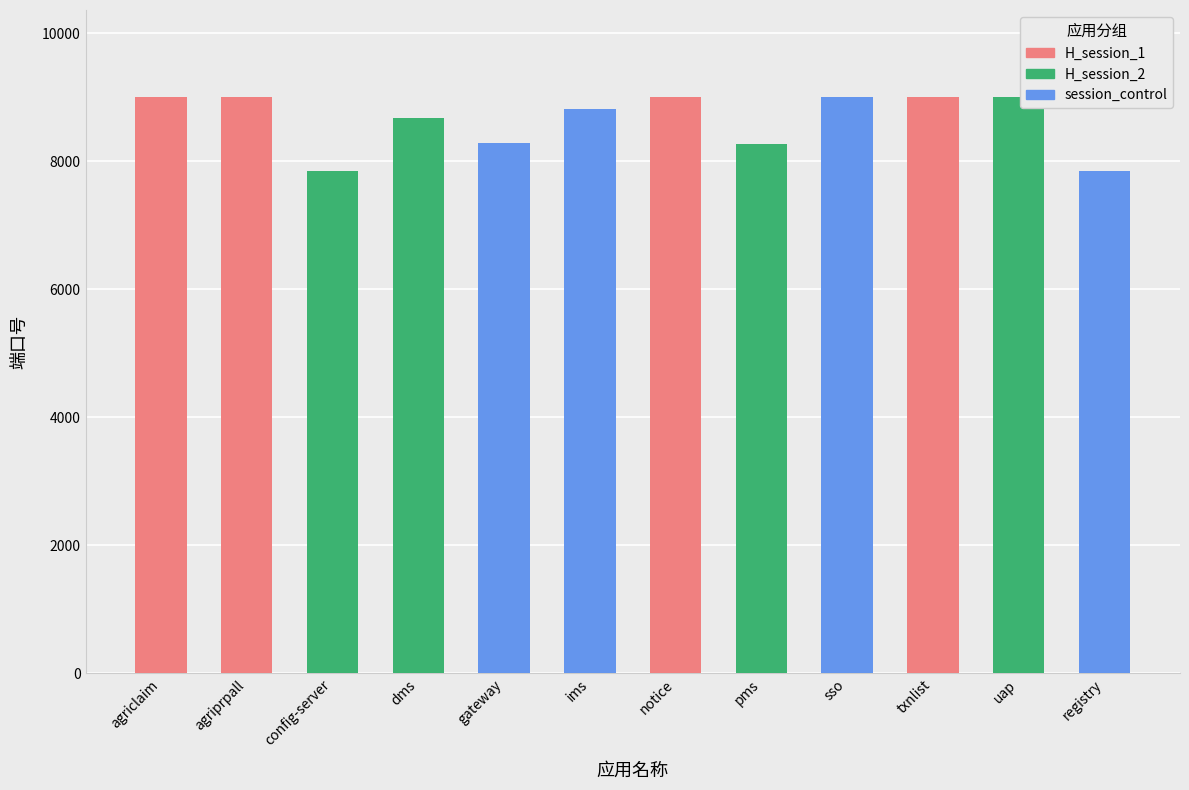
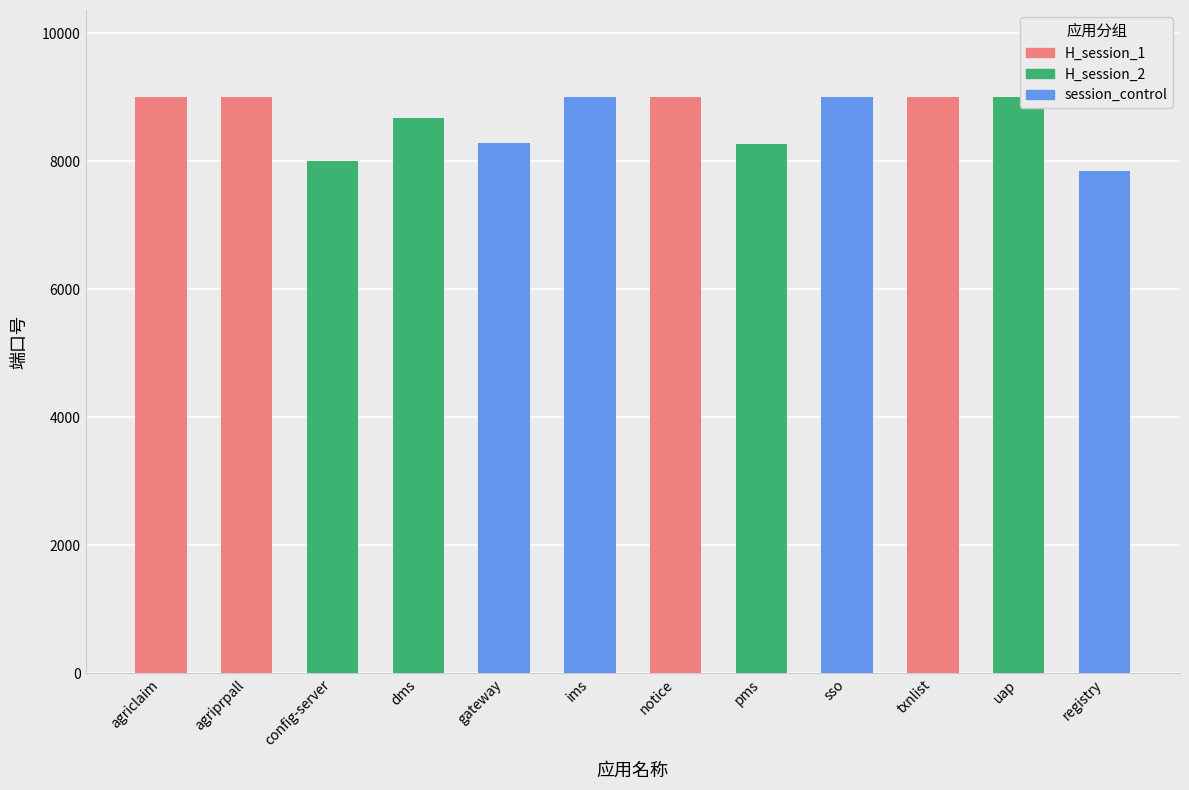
config-server: 7900 -> 8000
ims: 8800 -> 9000
